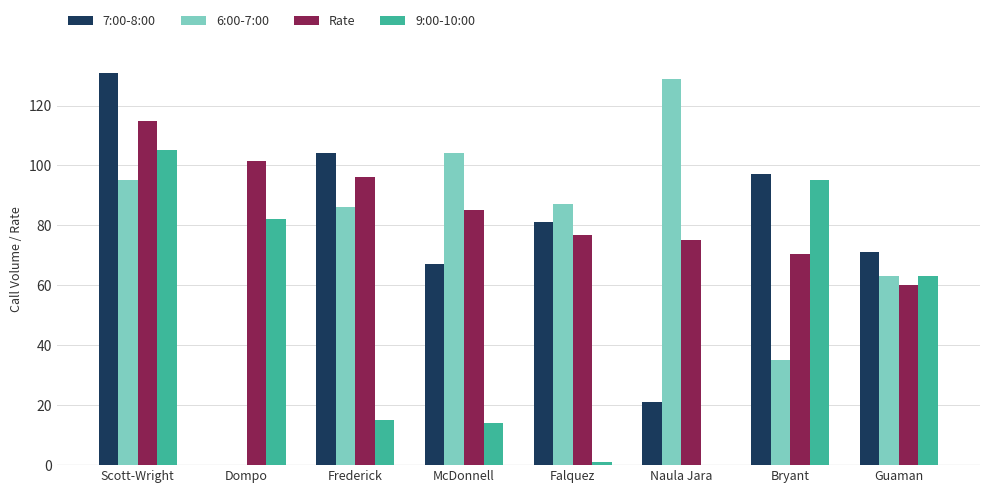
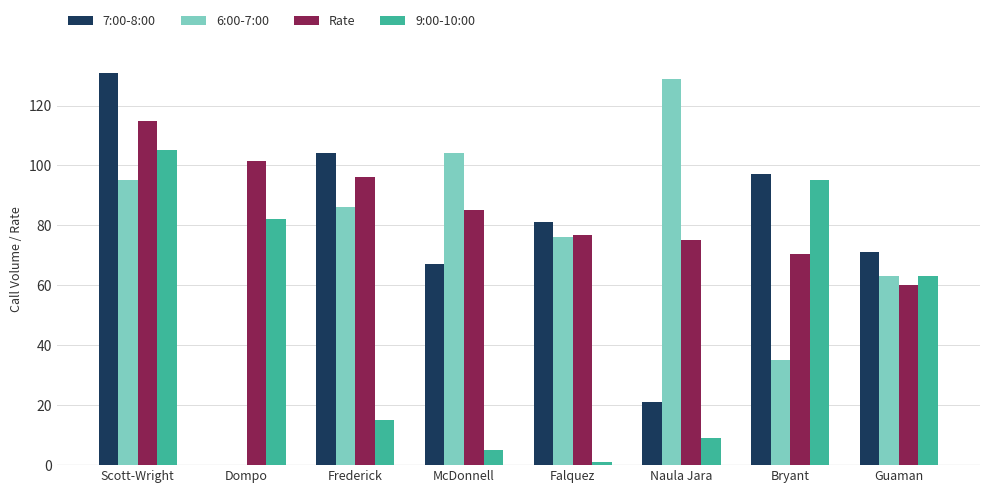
9:00-10:00, McDonnell: 14 -> 5
6:00-7:00, Falquez: 87 -> 76
9:00-10:00, Naula Jara: 0 -> 9
